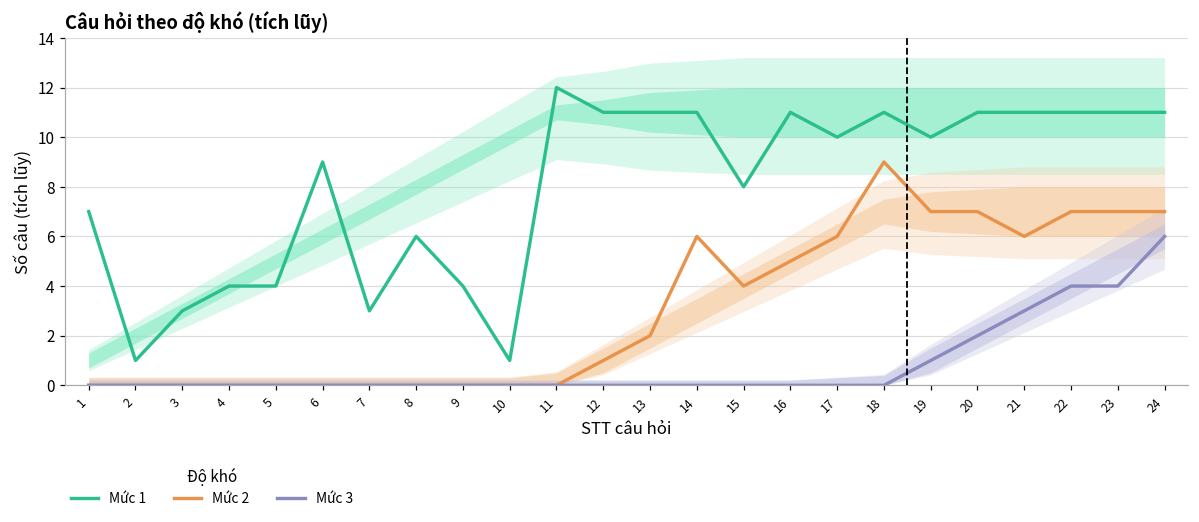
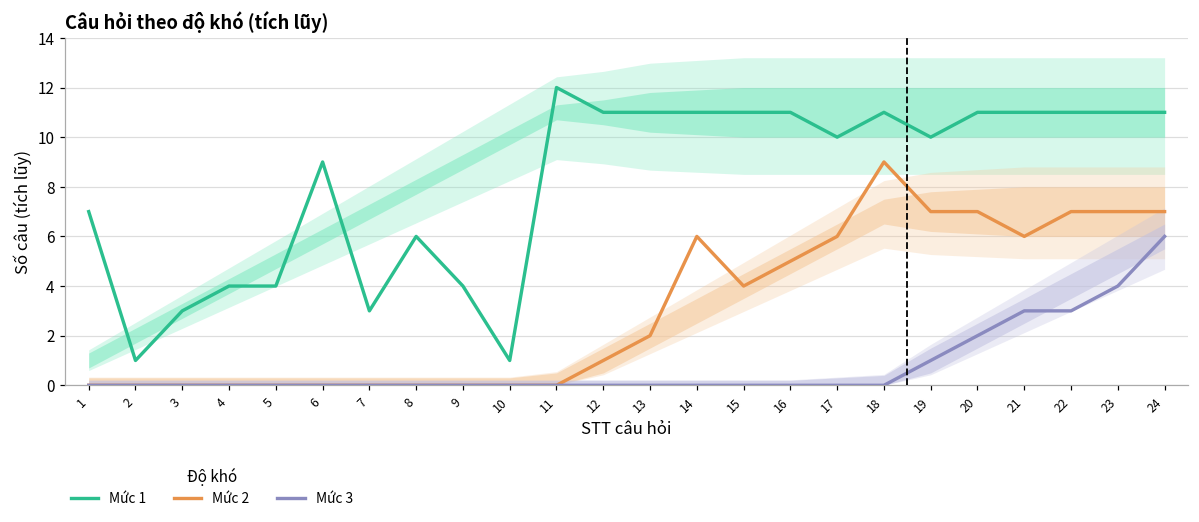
Mức 1, 15: 8 -> 11
Mức 3, 22: 4 -> 3
